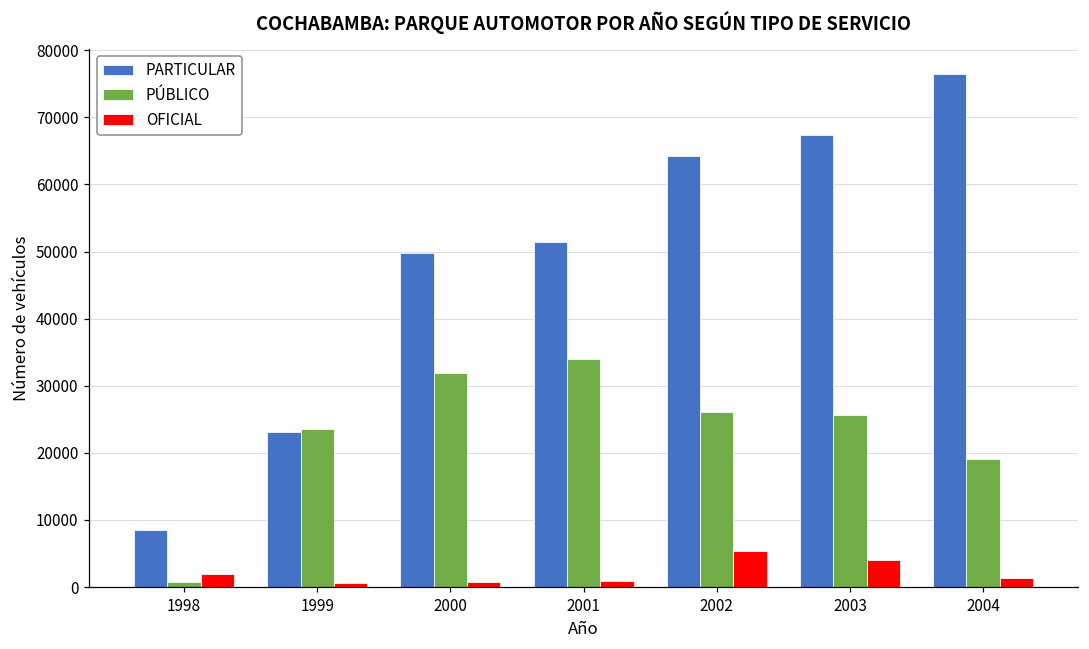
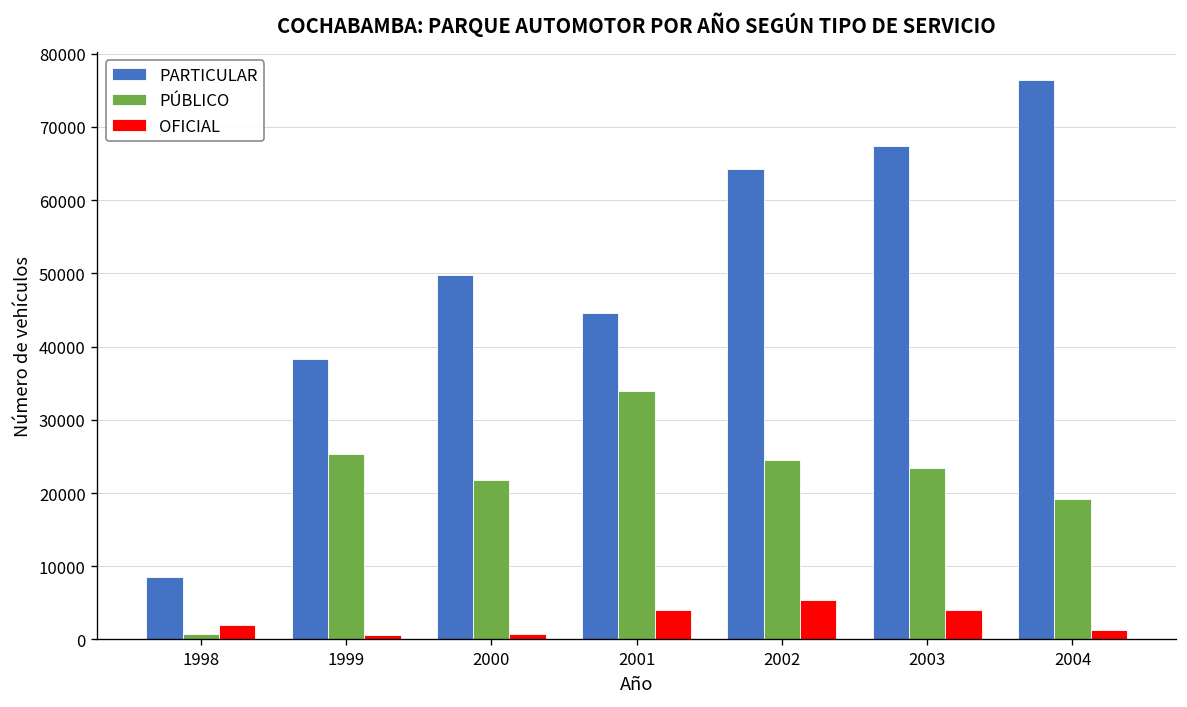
PARTICULAR, 1999: 23000 -> 38000
PÚBLICO, 1999: 24000 -> 25000
PÚBLICO, 2000: 32000 -> 22000
PARTICULAR, 2001: 51000 -> 45000
OFICIAL, 2001: 1000 -> 4000
PÚBLICO, 2002: 26000 -> 25000
PÚBLICO, 2003: 26000 -> 23000
